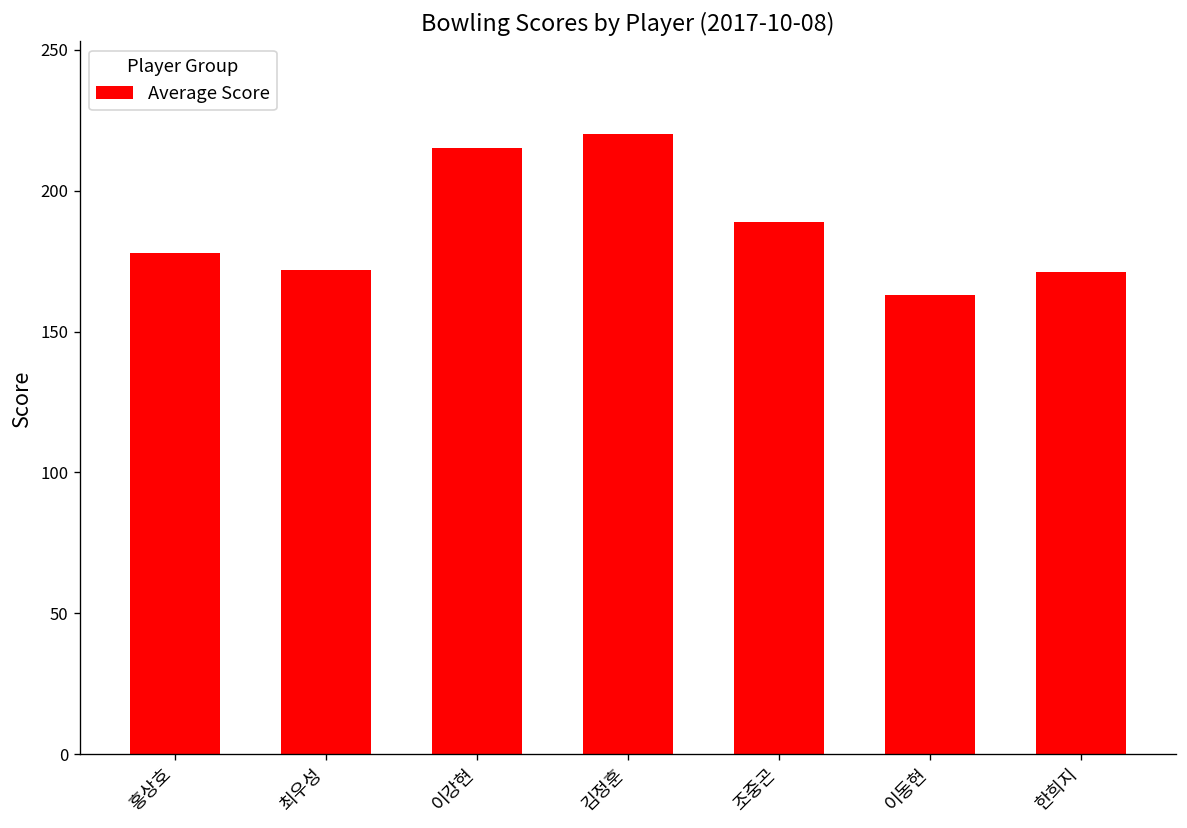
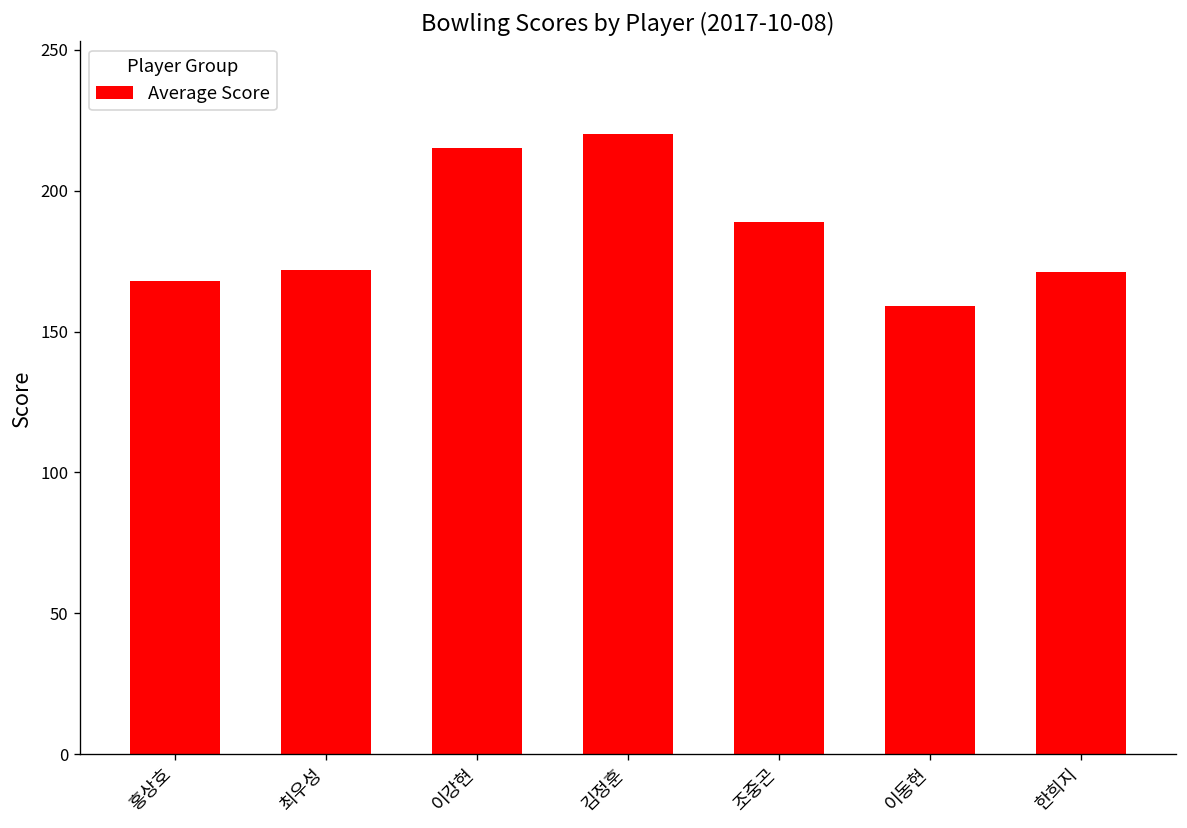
홍상호: 178 -> 168
이동현: 163 -> 159
